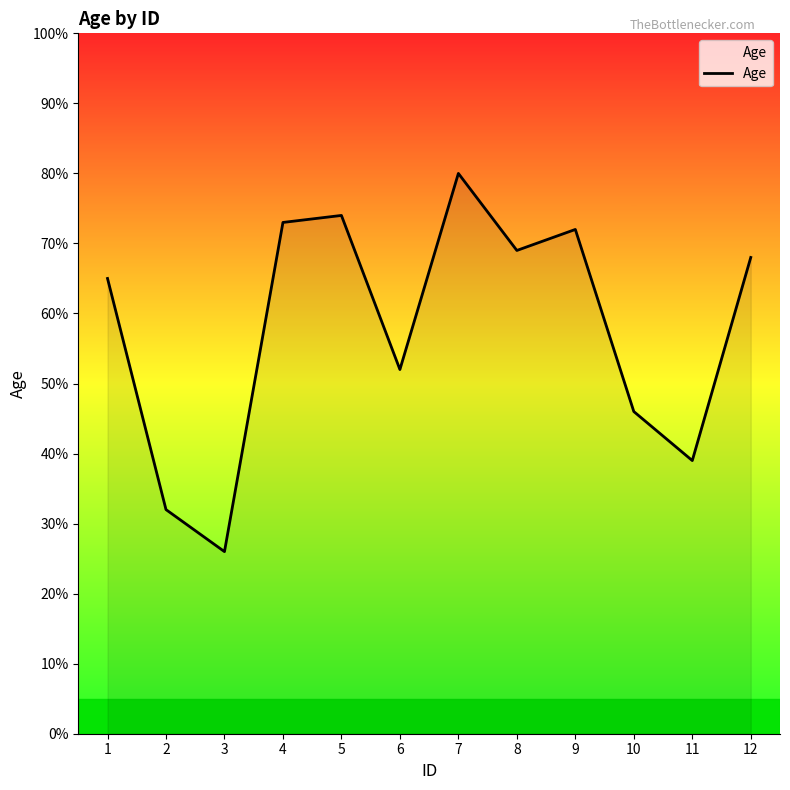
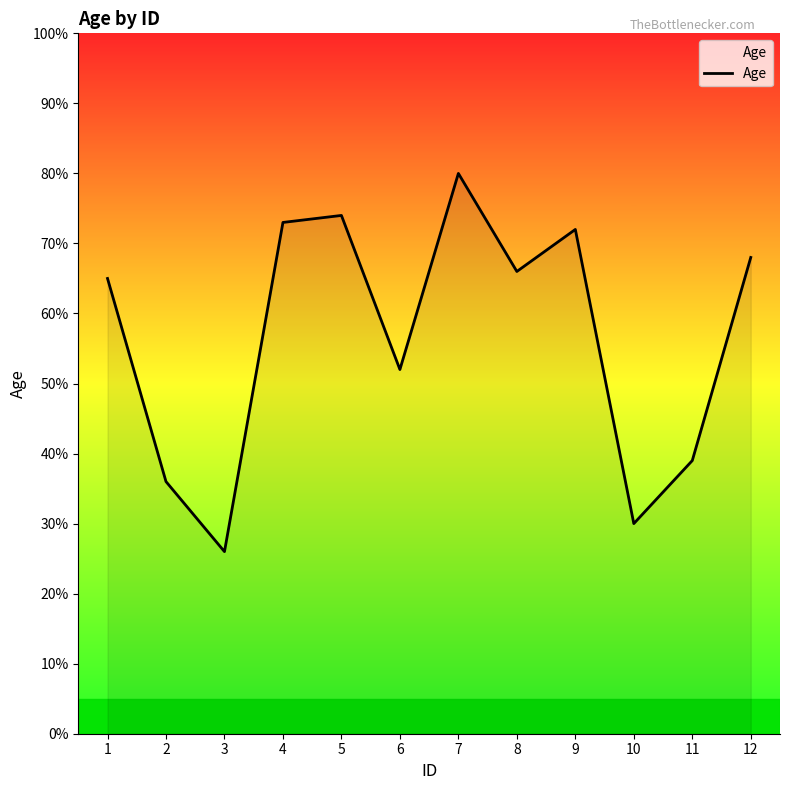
2: 32% -> 36%
8: 69% -> 66%
10: 46% -> 30%
